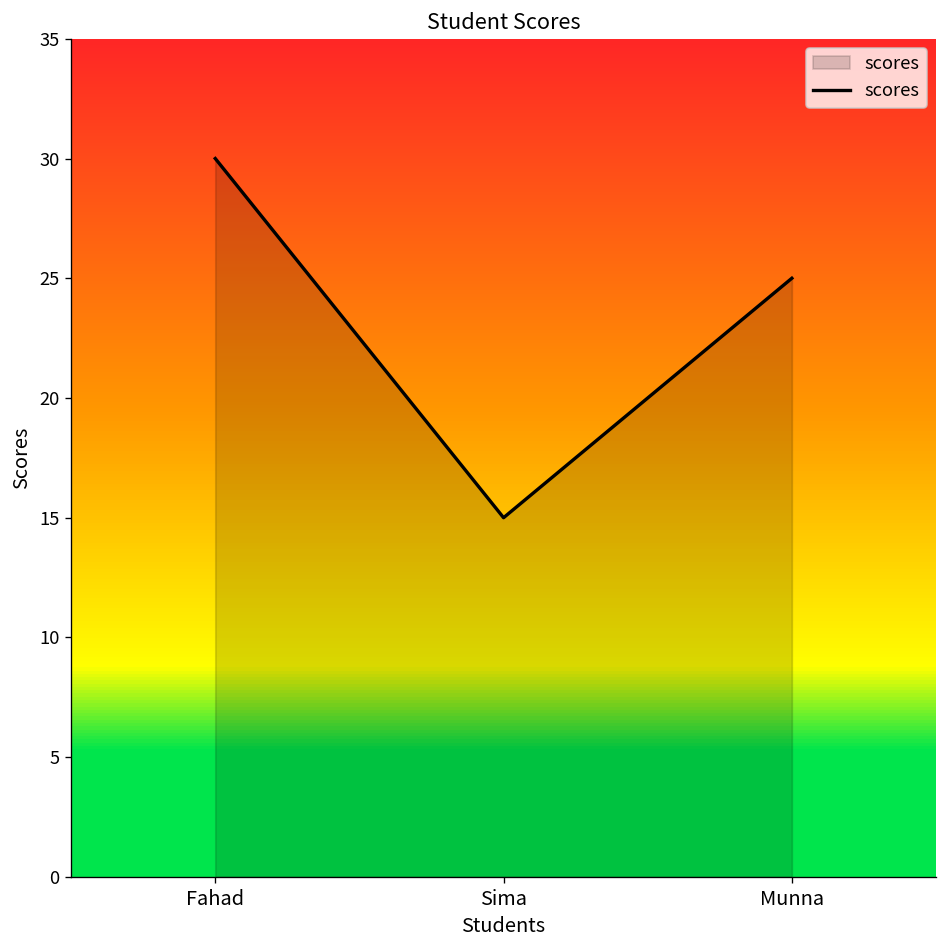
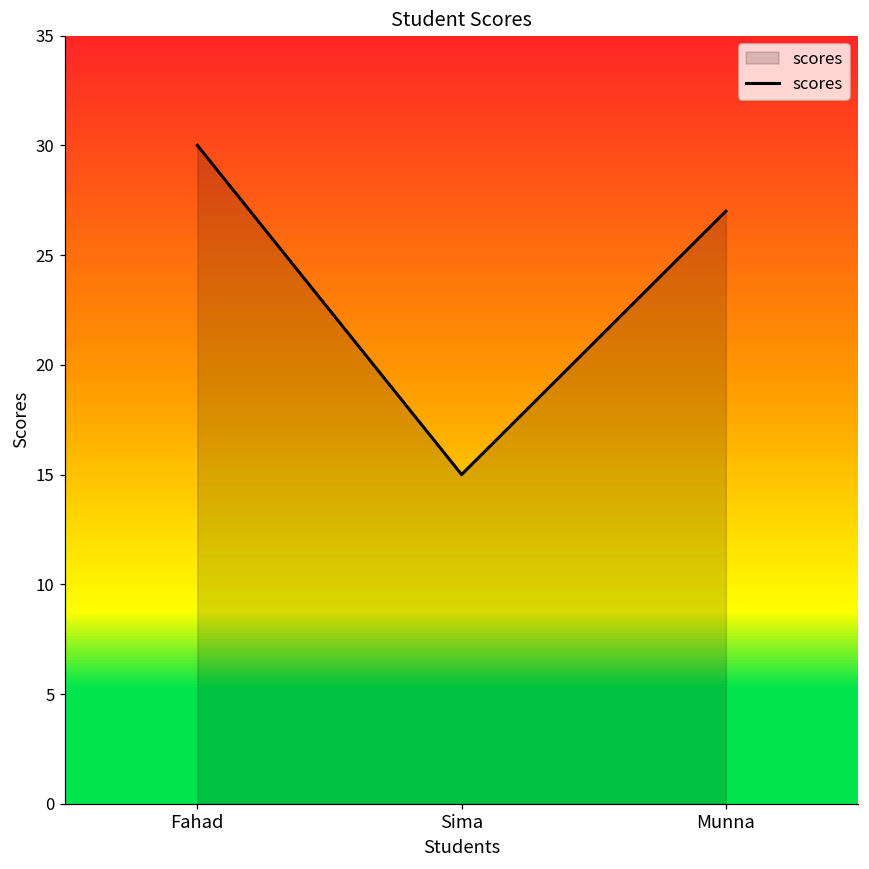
Munna: 25 -> 27
